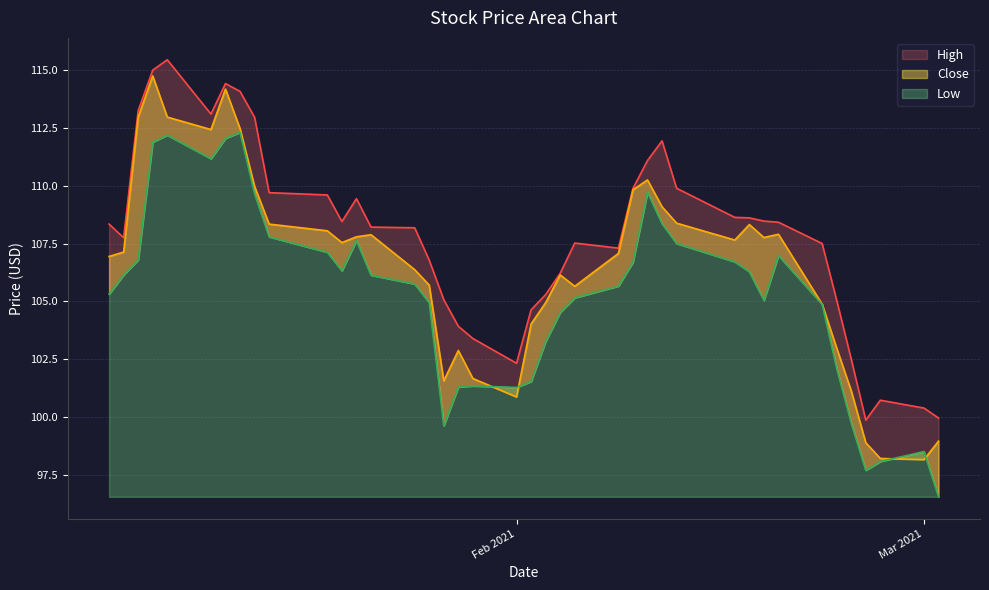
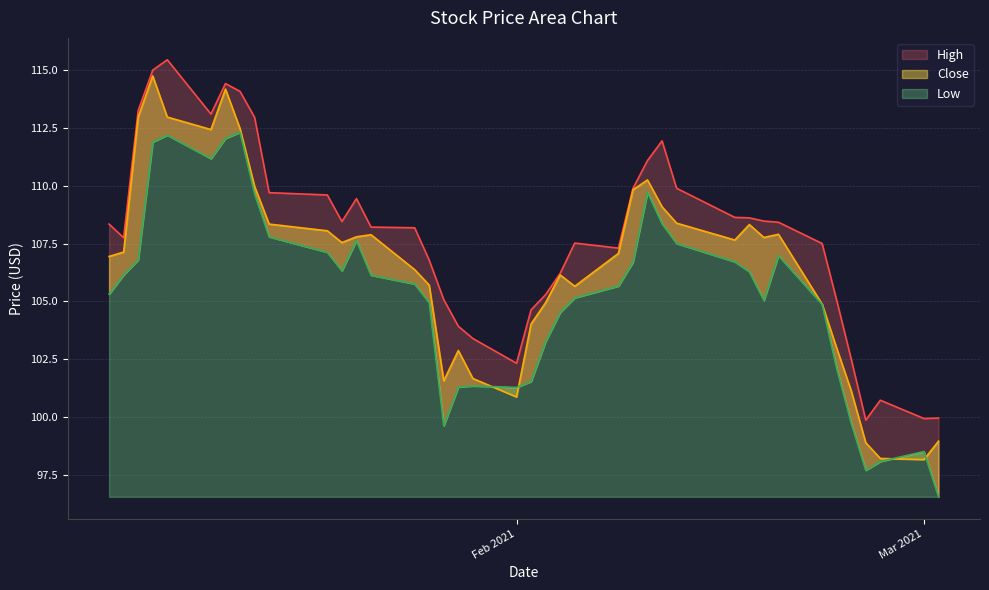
High, Mar 2021: 100.4 -> 99.9
